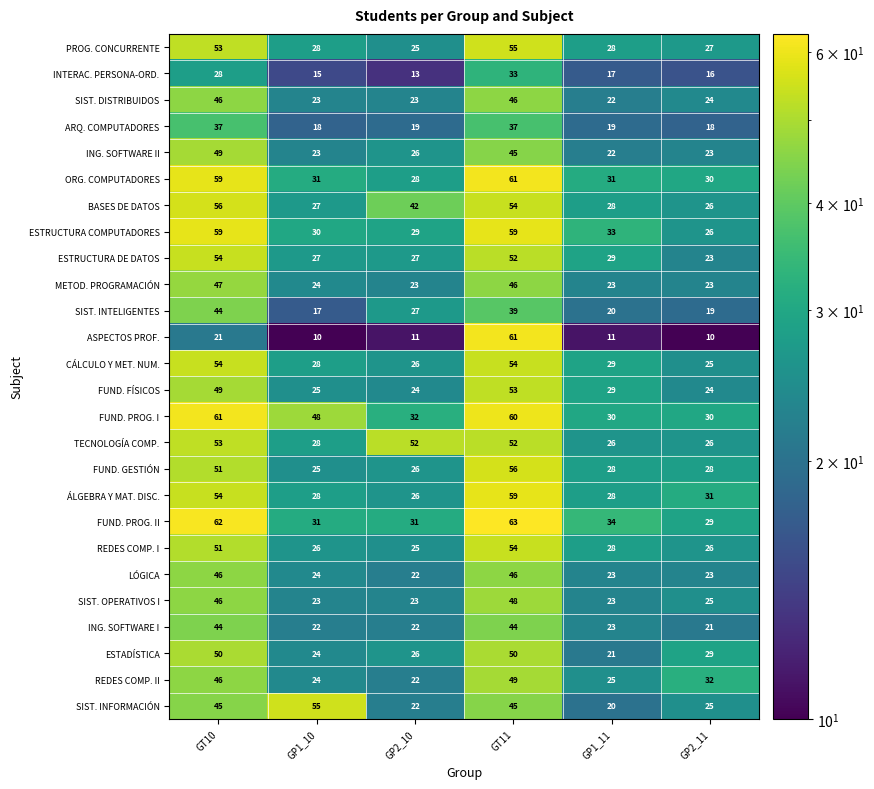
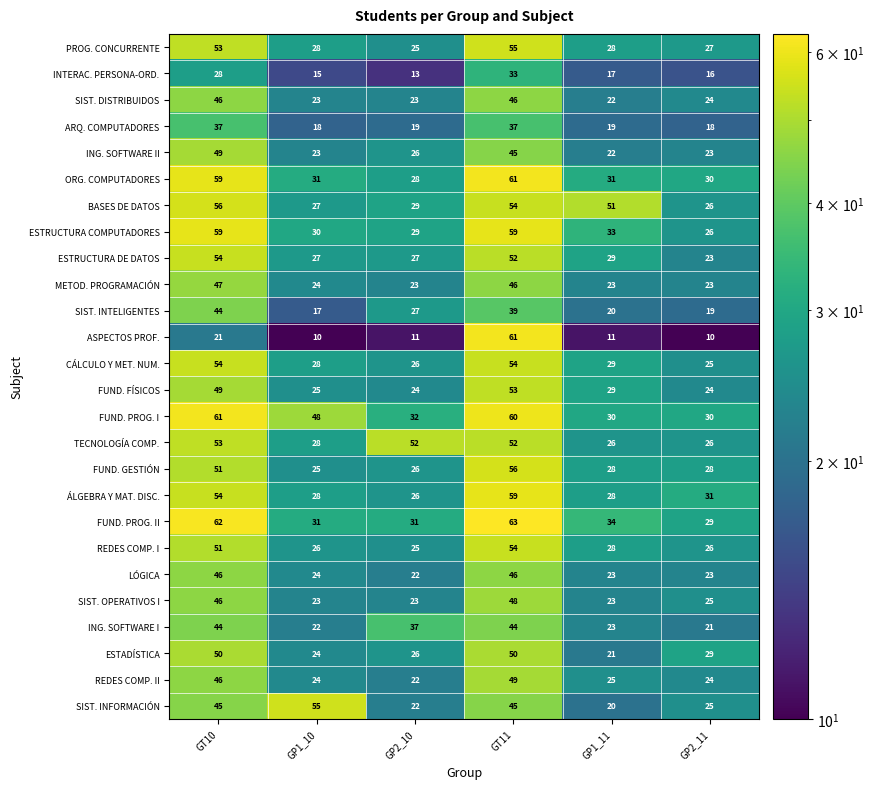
BASES DE DATOS, GP2_10: 42 -> 29
BASES DE DATOS, GP1_11: 28 -> 51
ING. SOFTWARE I, GP2_10: 22 -> 37
REDES COMP. II, GP2_11: 32 -> 24
